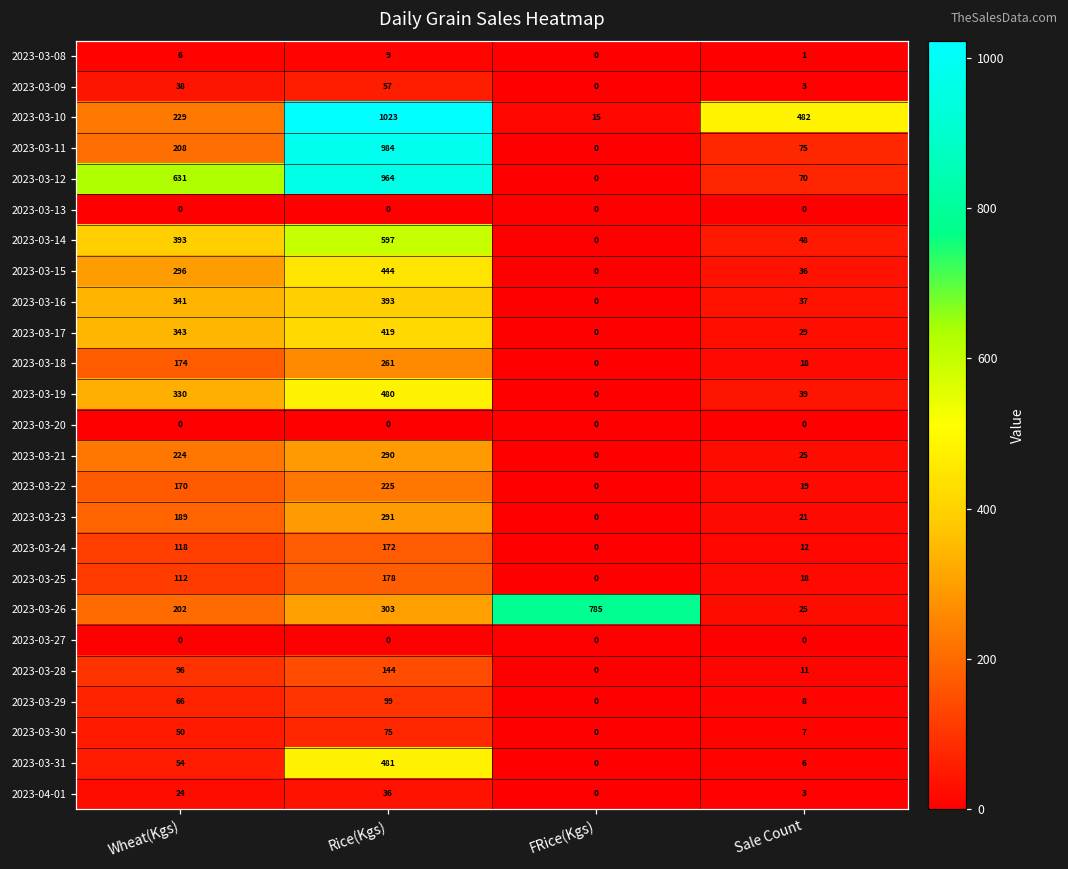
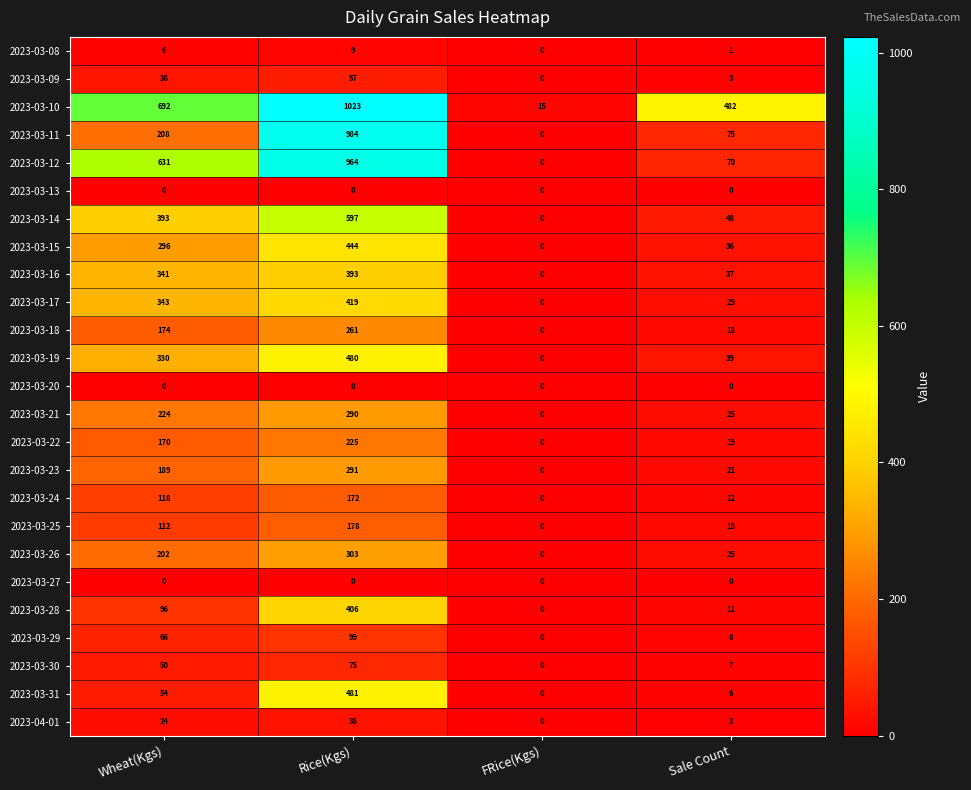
2023-03-10, Wheat(Kgs): 229 -> 692
2023-03-26, FRice(Kgs): 785 -> 0
2023-03-28, Rice(Kgs): 144 -> 406
